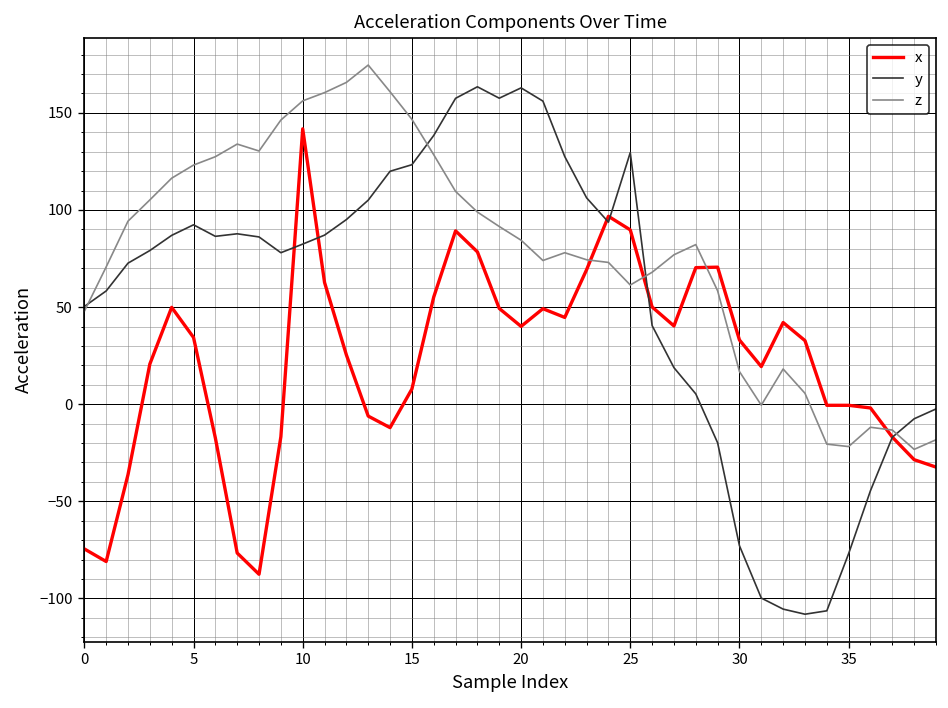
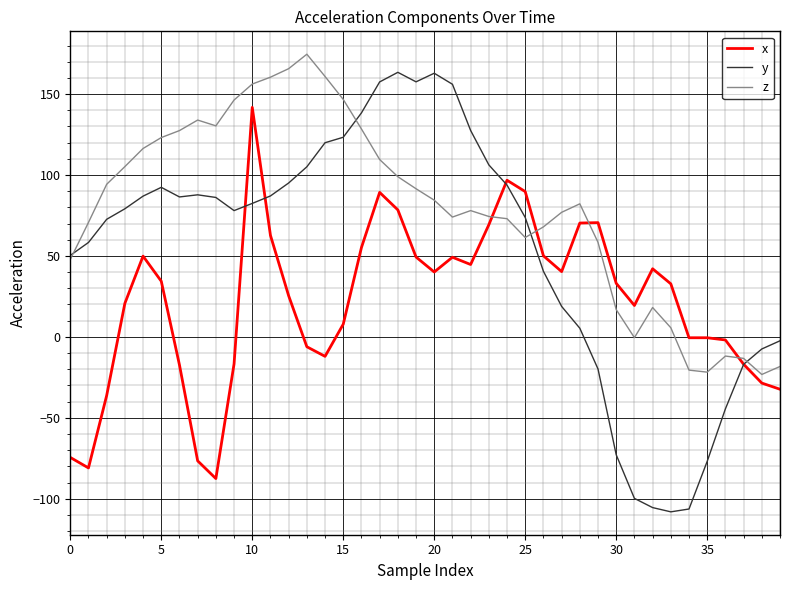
y, 25: 130 -> 74
